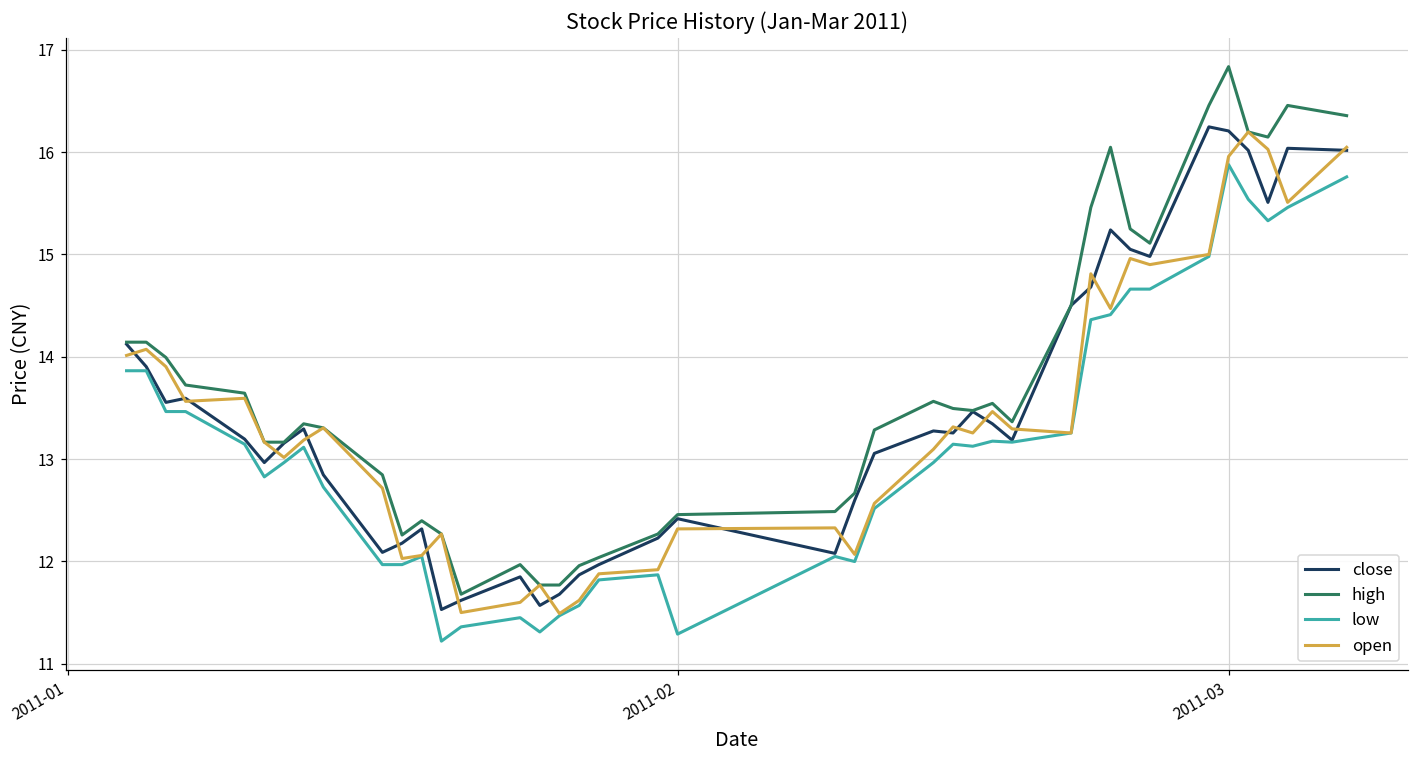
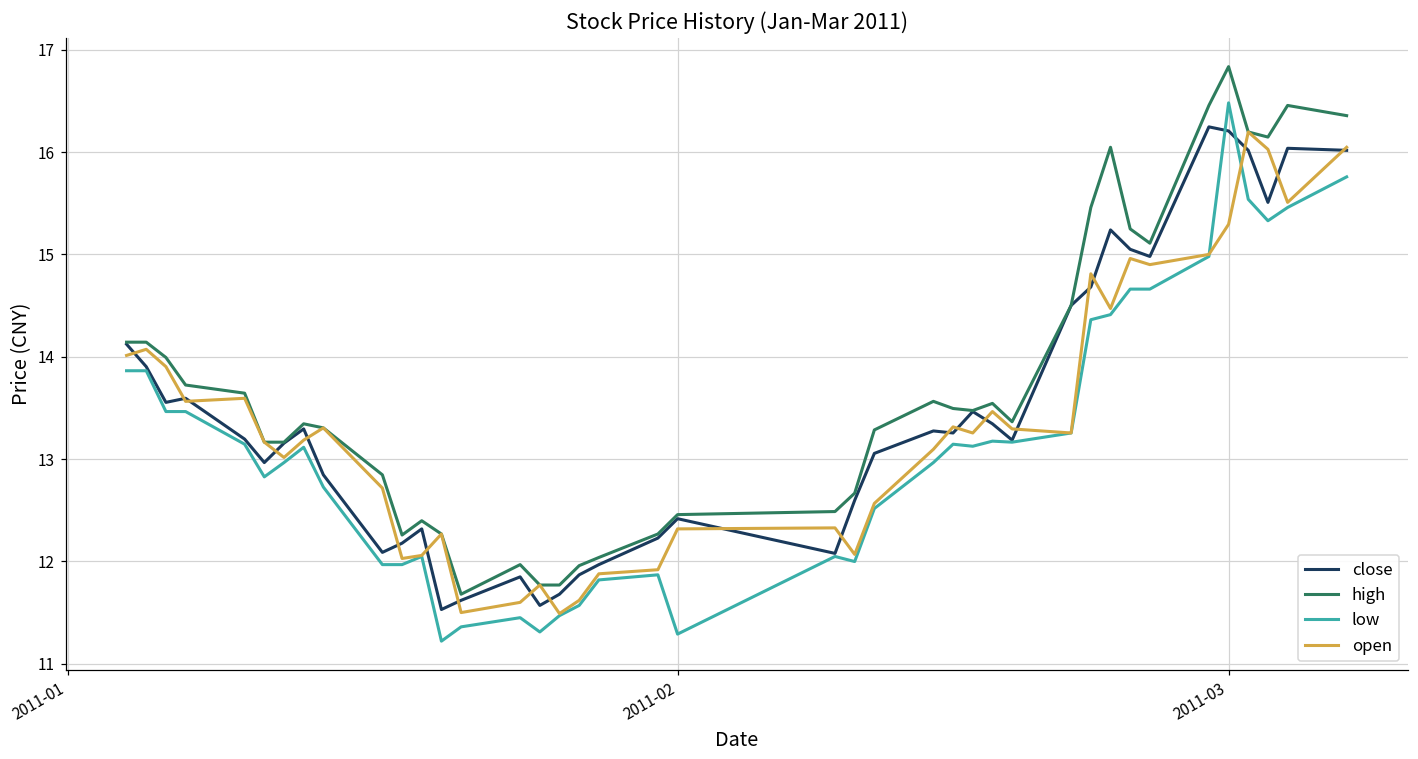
low, 2011-03: 15.9 -> 16.5
open, 2011-03: 16.0 -> 15.3
